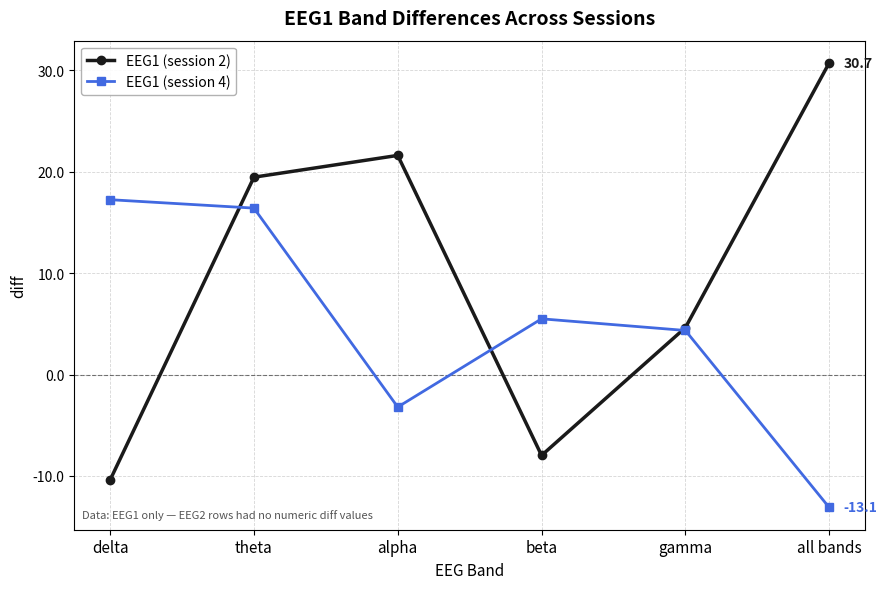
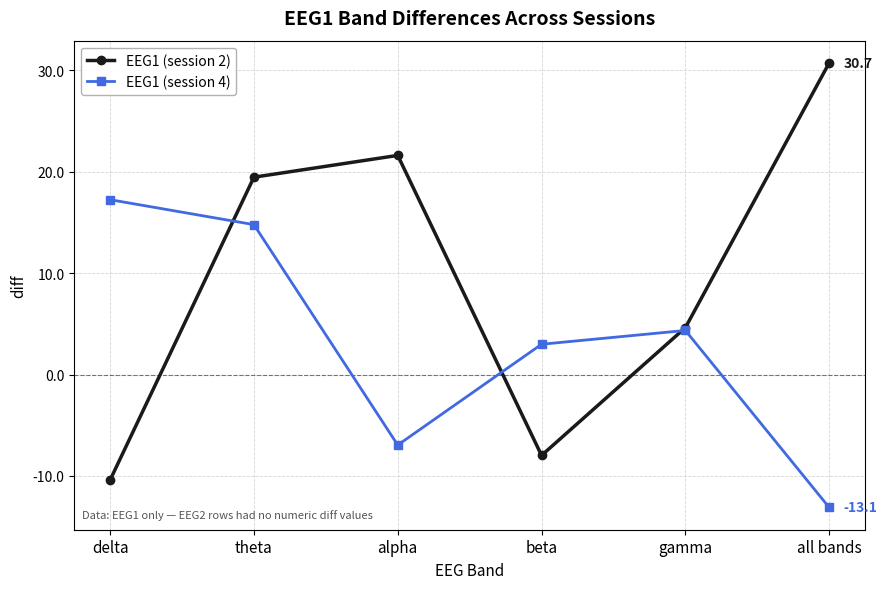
EEG1 (session 4), theta: 16.4 -> 14.8
EEG1 (session 4), alpha: -3.2 -> -7.0
EEG1 (session 4), beta: 5.5 -> 3.0
